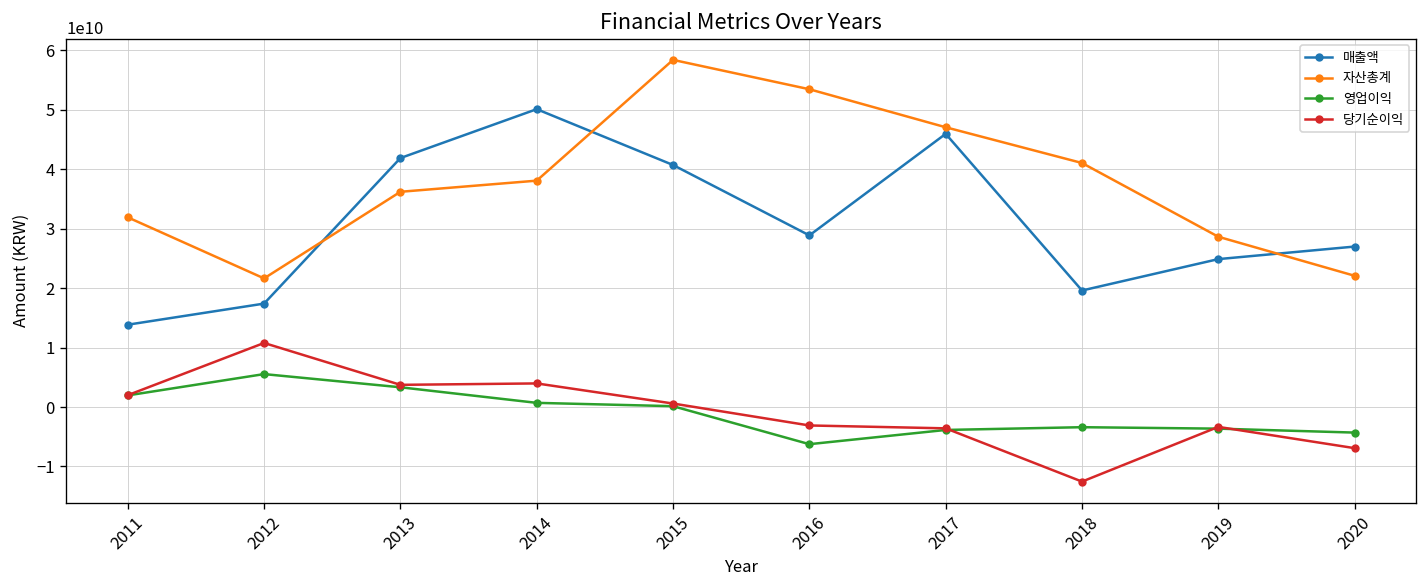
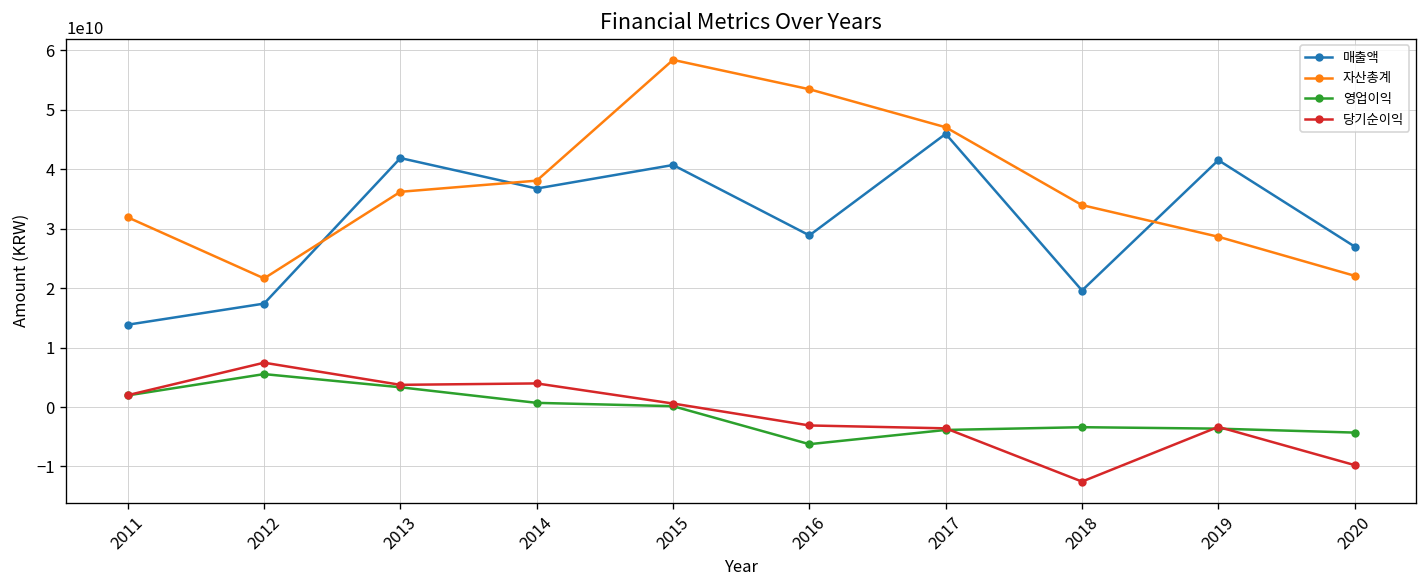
당기순이익, 2012: 11000000000 -> 7000000000
매출액, 2014: 50000000000 -> 37000000000
자산총계, 2018: 41000000000 -> 34000000000
매출액, 2019: 25000000000 -> 42000000000
당기순이익, 2020: -7000000000 -> -10000000000
